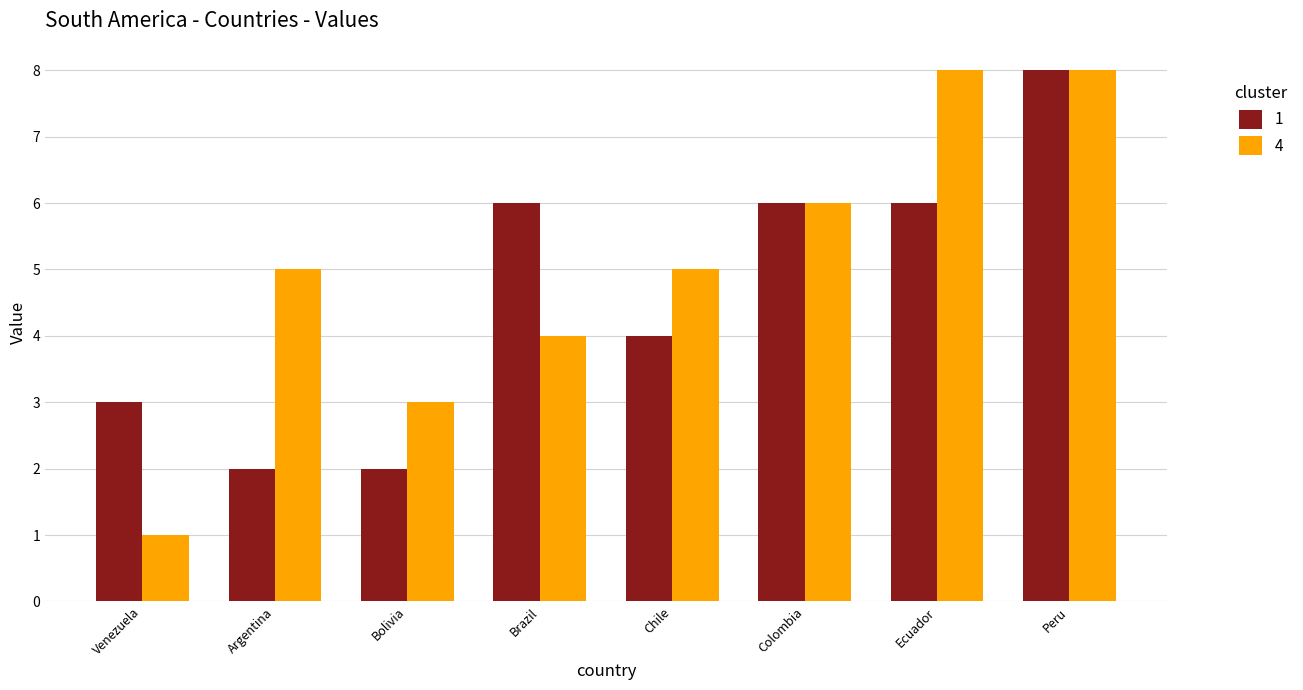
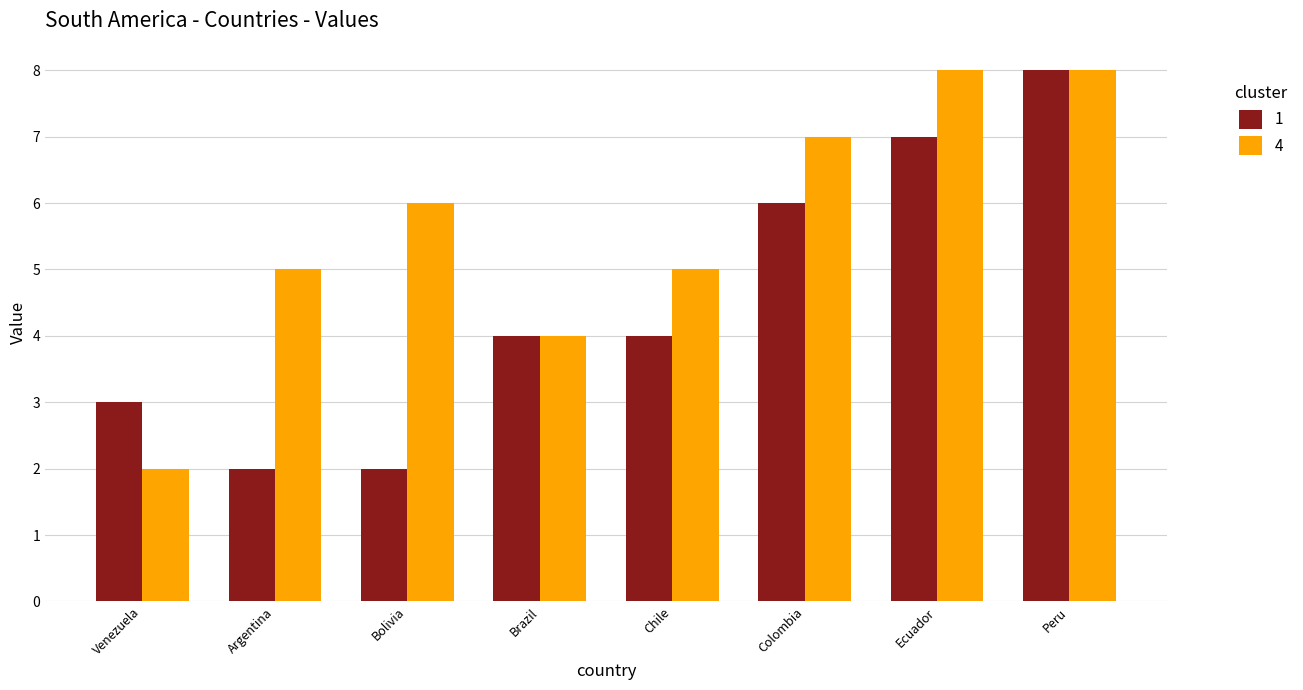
4, Venezuela: 1 -> 2
4, Bolivia: 3 -> 6
1, Brazil: 6 -> 4
4, Colombia: 6 -> 7
1, Ecuador: 6 -> 7
